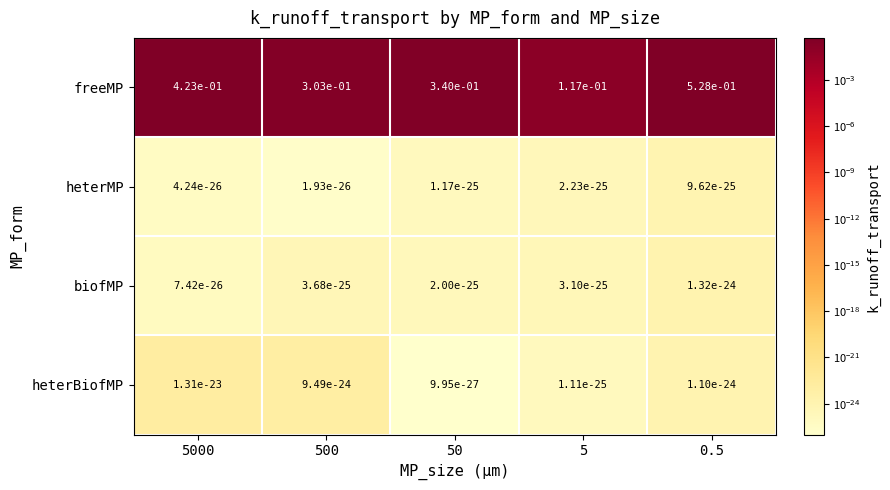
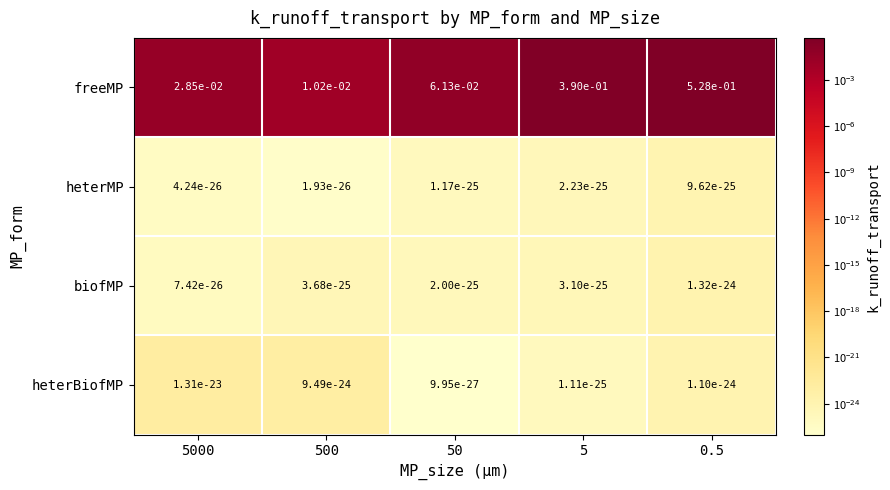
freeMP, 5000: 4.23e-01 -> 2.85e-02
freeMP, 500: 3.03e-01 -> 1.02e-02
freeMP, 50: 3.40e-01 -> 6.13e-02
freeMP, 5: 1.17e-01 -> 3.90e-01
